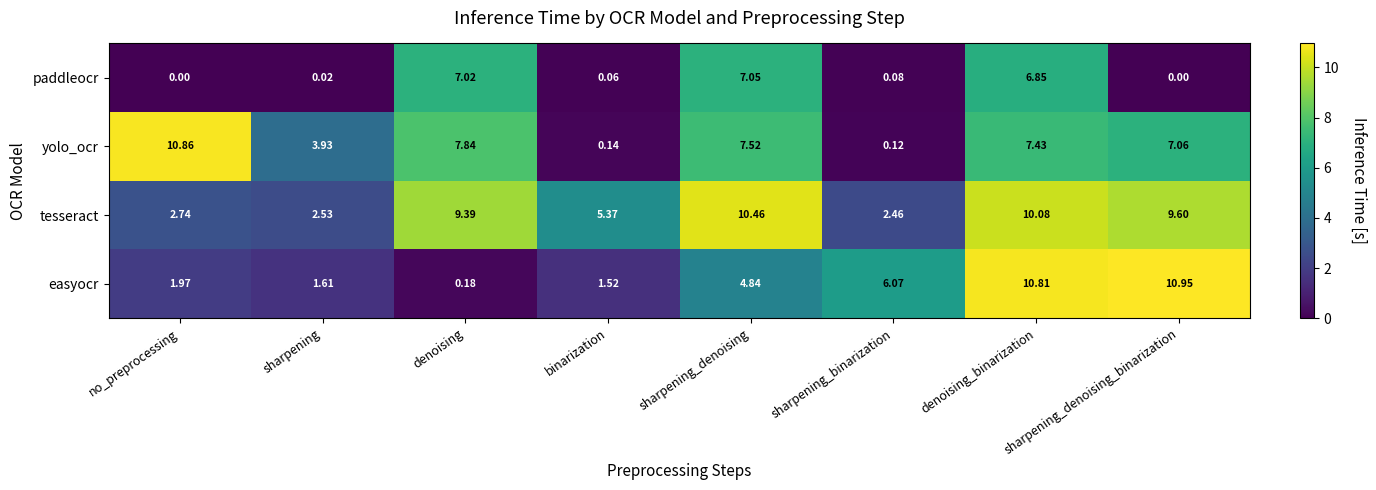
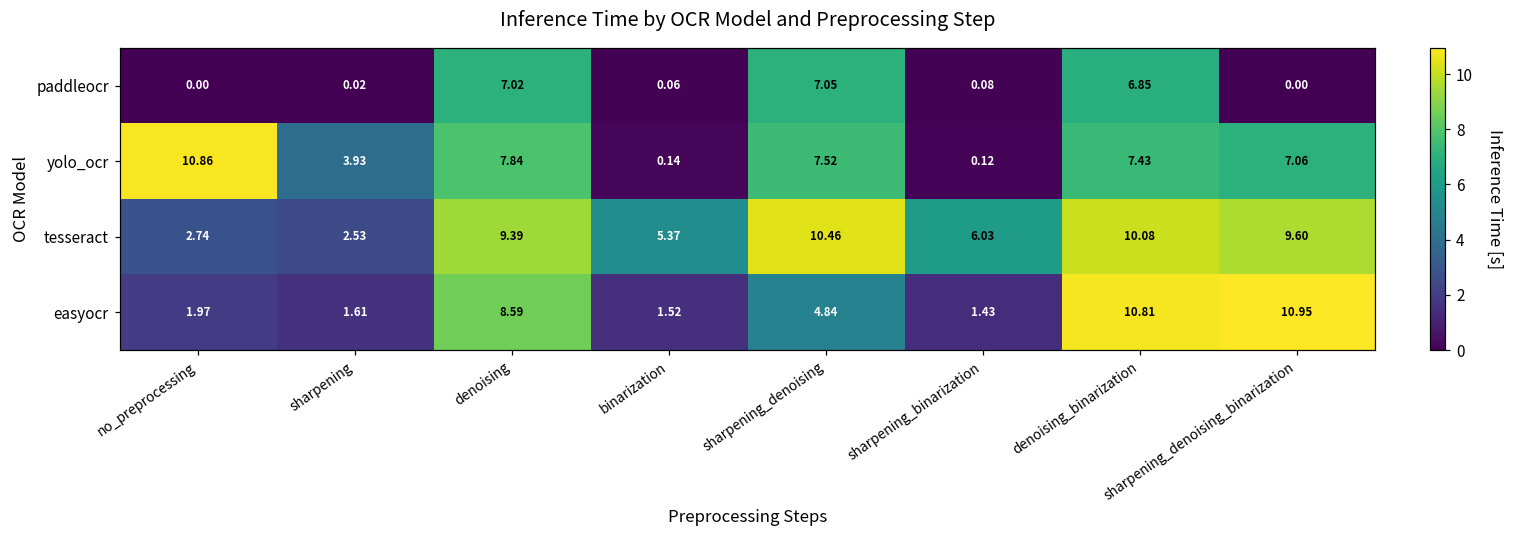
tesseract, sharpening_binarization: 2.46 -> 6.03
easyocr, denoising: 0.18 -> 8.59
easyocr, sharpening_binarization: 6.07 -> 1.43
